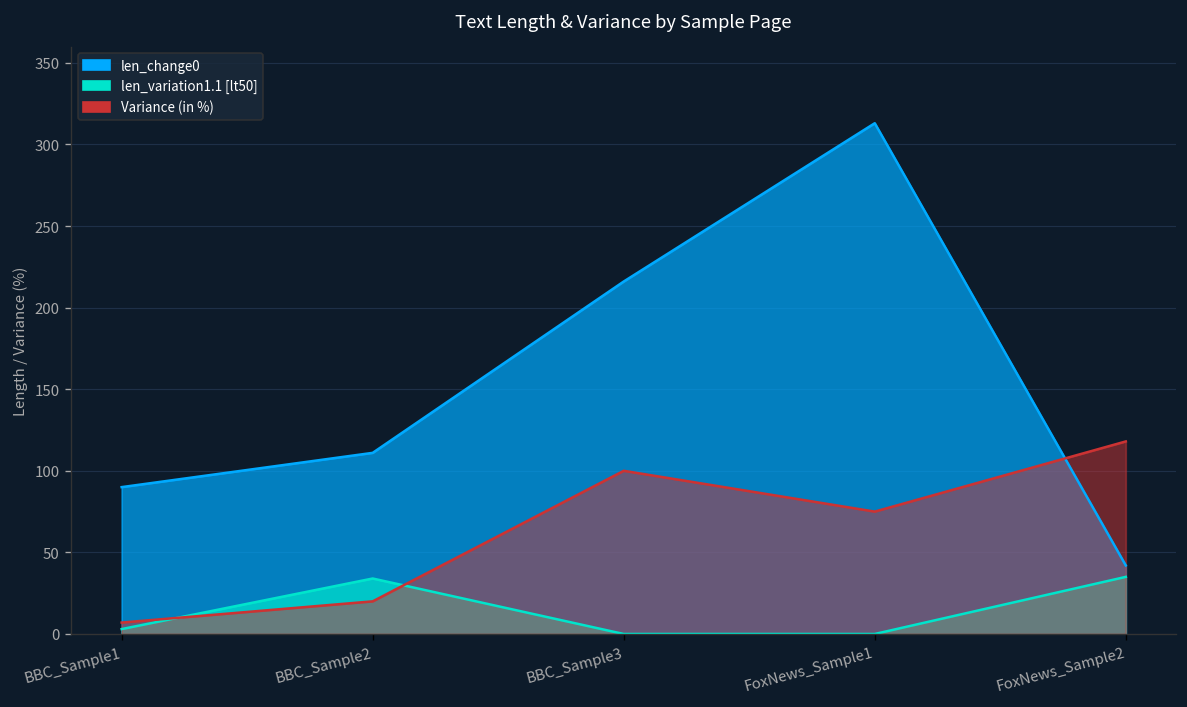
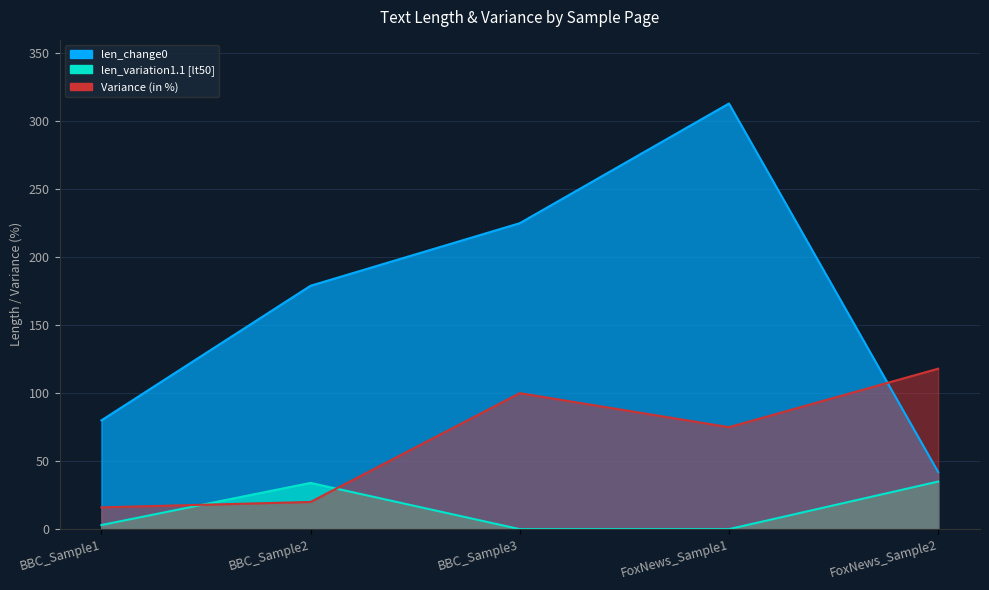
len_change0, BBC_Sample1: 90 -> 80
Variance (in %), BBC_Sample1: 7 -> 16
len_change0, BBC_Sample2: 111 -> 179
len_change0, BBC_Sample3: 216 -> 225
